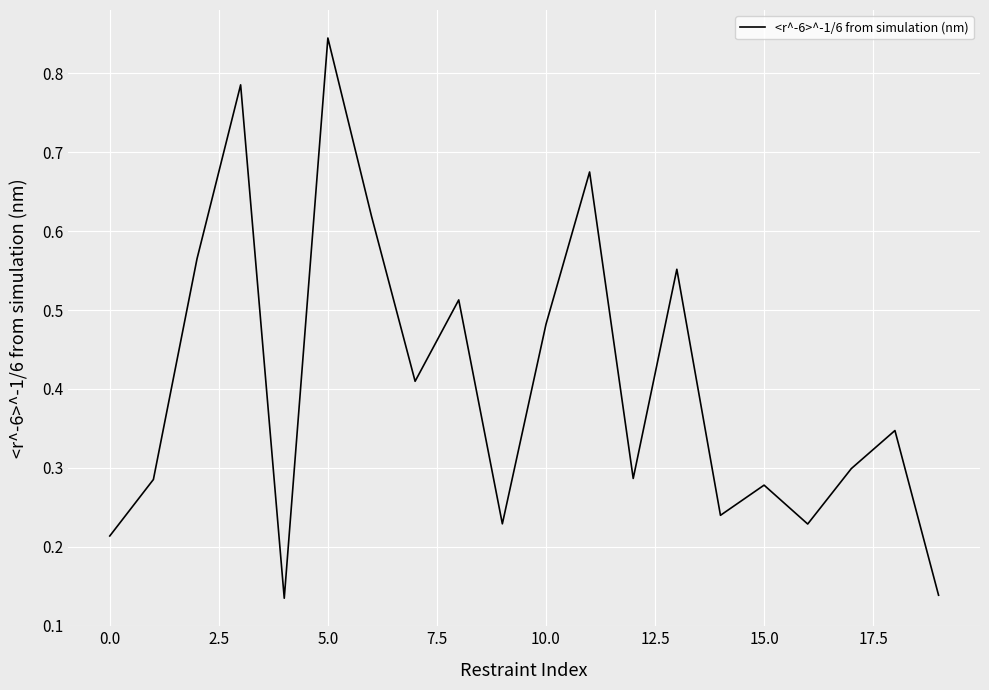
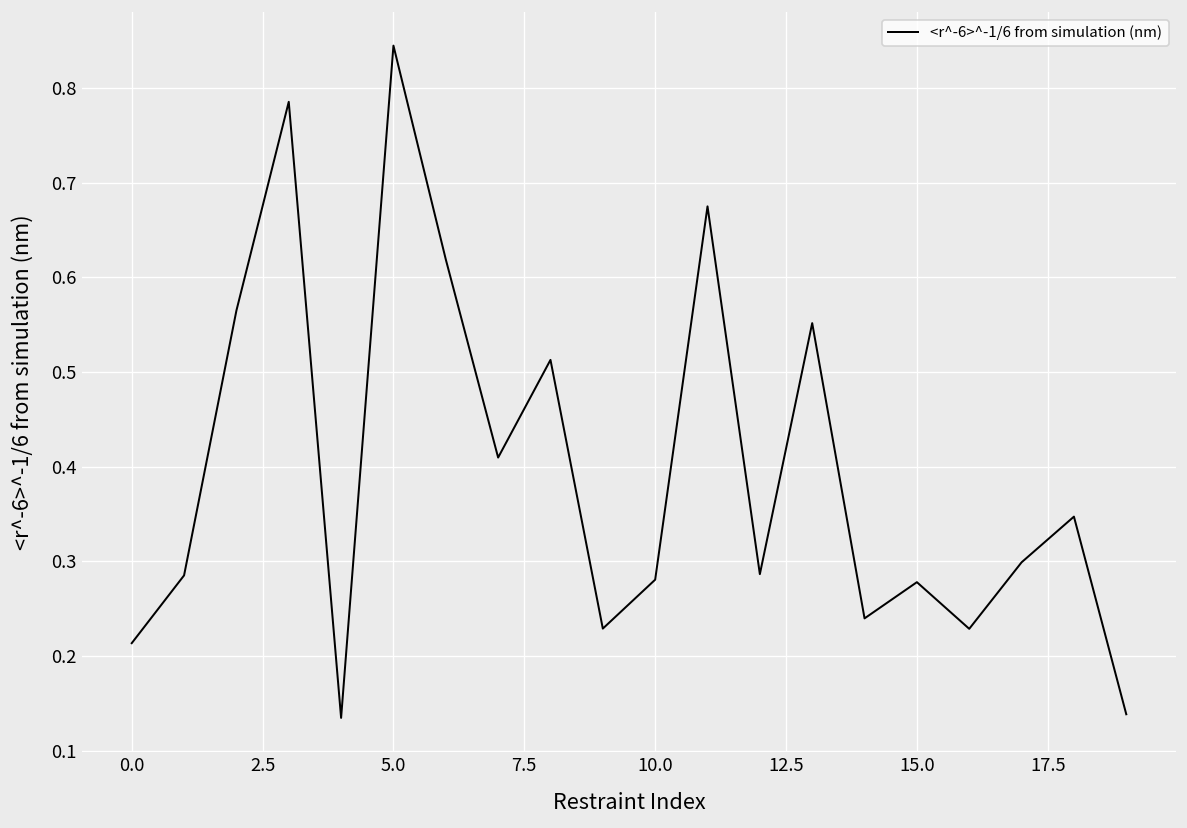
10.0: 0.48 -> 0.28
